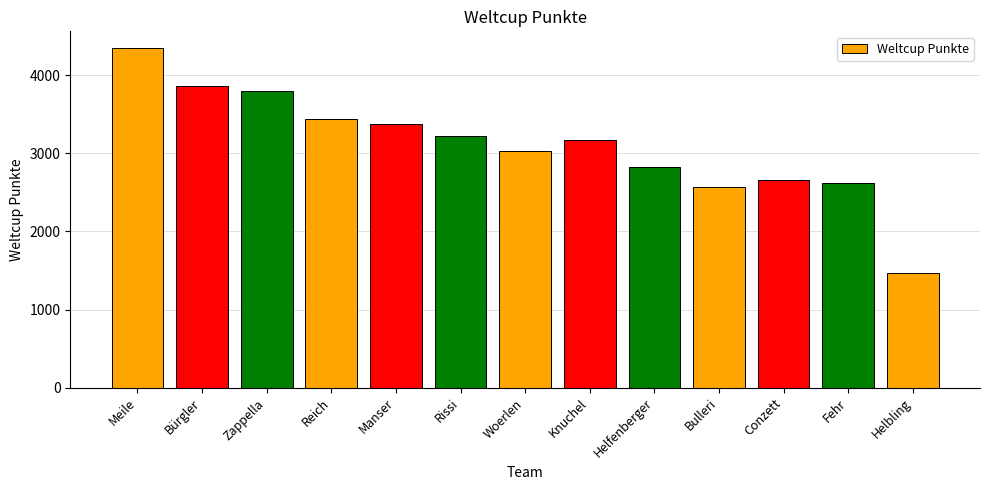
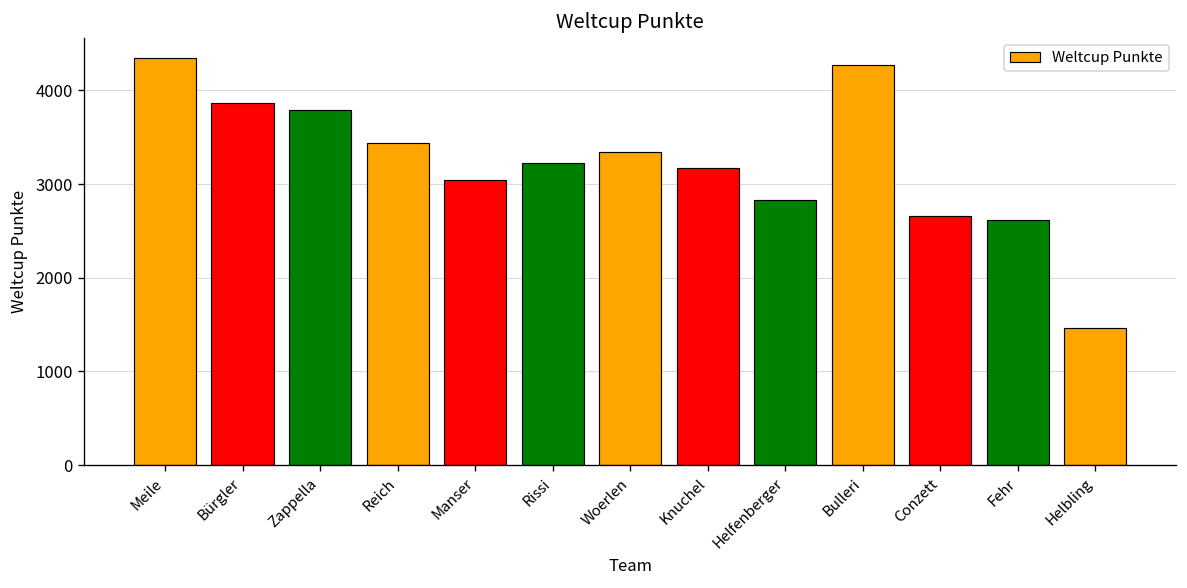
Manser: 3400 -> 3000
Woerlen: 3000 -> 3300
Bulleri: 2600 -> 4300
